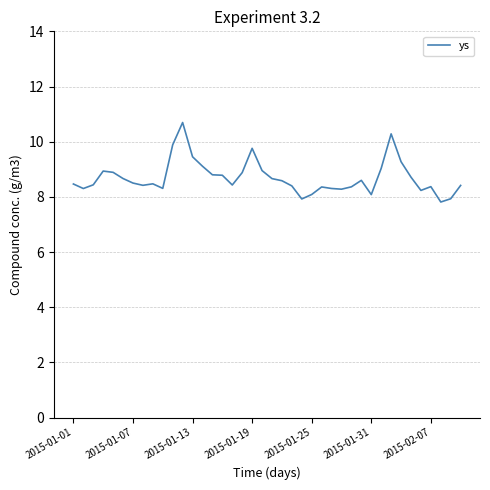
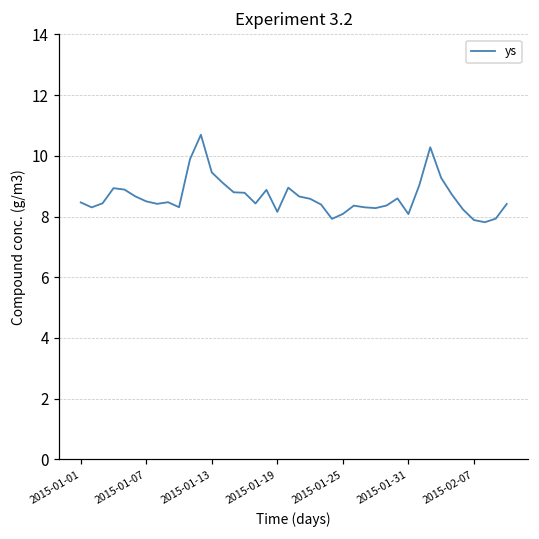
2015-01-19: 9.8 -> 8.2
2015-02-07: 8.4 -> 7.9
